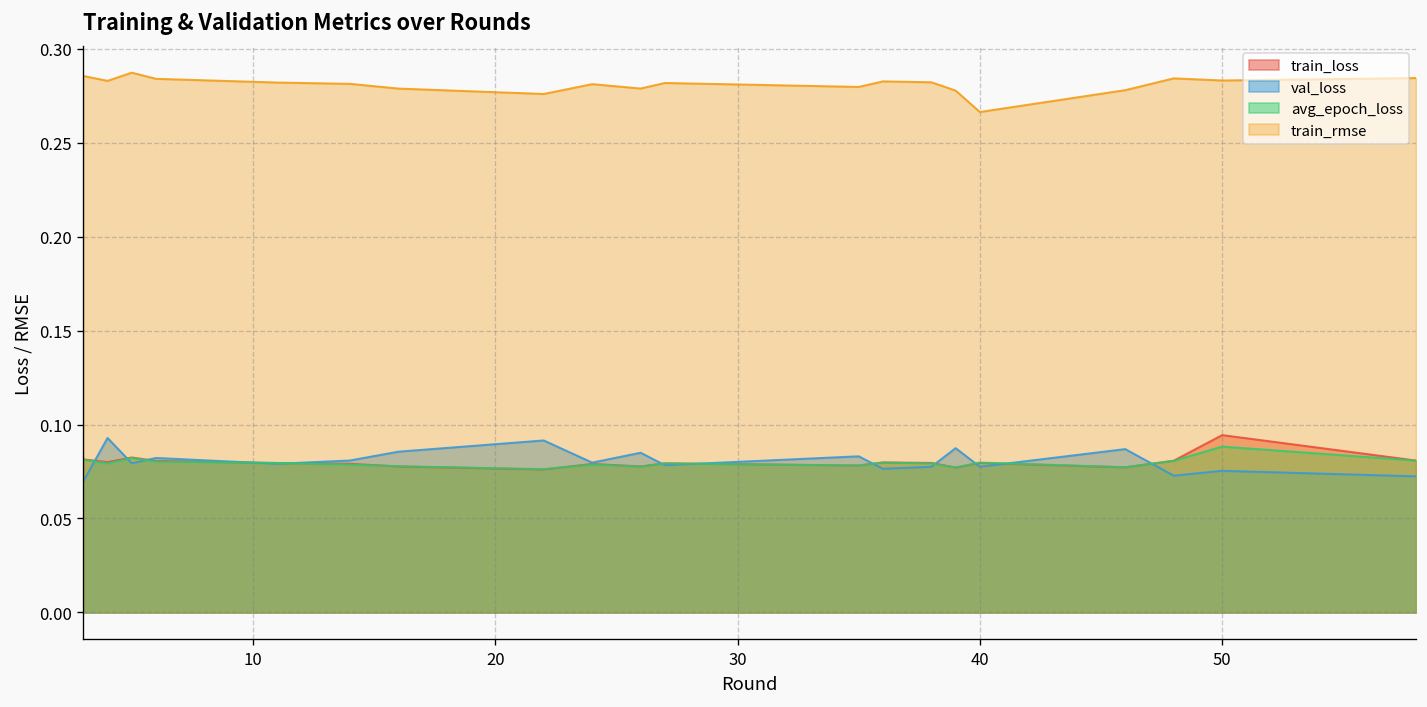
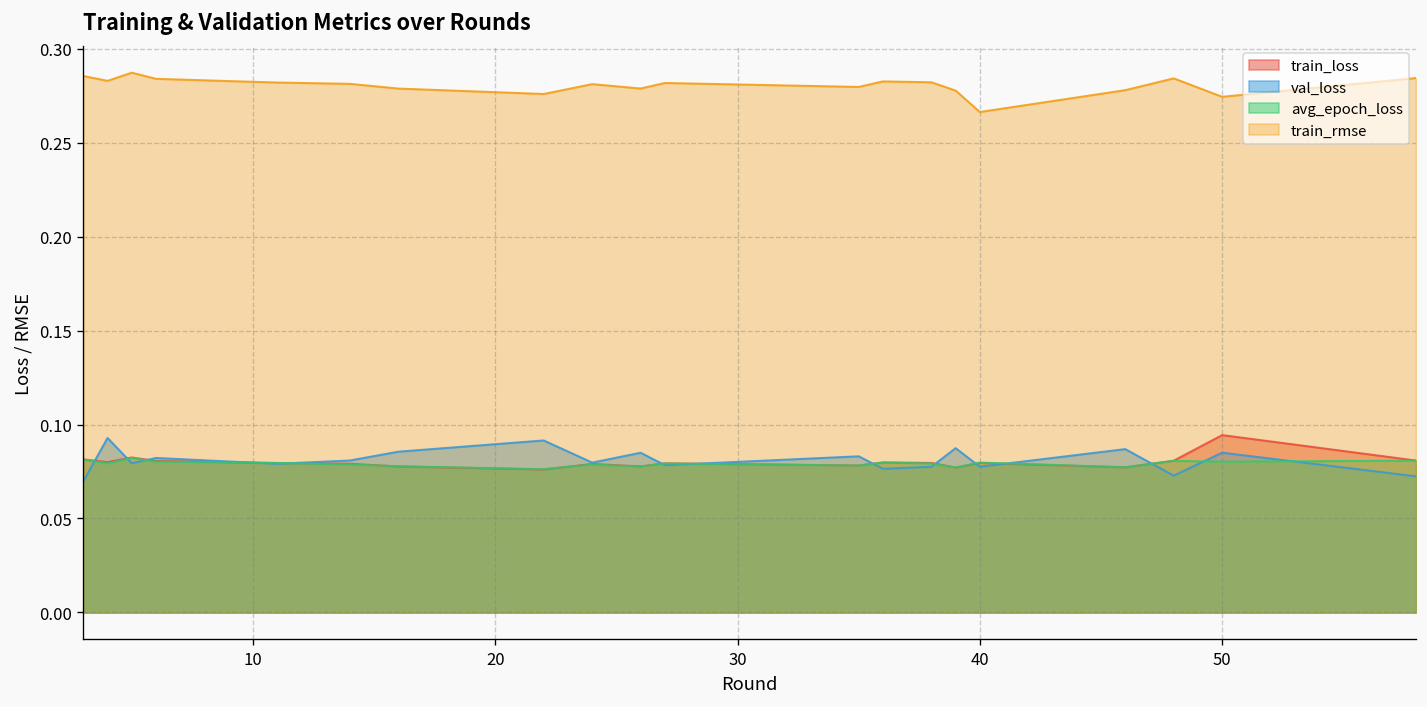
val_loss, 50: 0.075 -> 0.085
avg_epoch_loss, 50: 0.088 -> 0.080
train_rmse, 50: 0.283 -> 0.274
